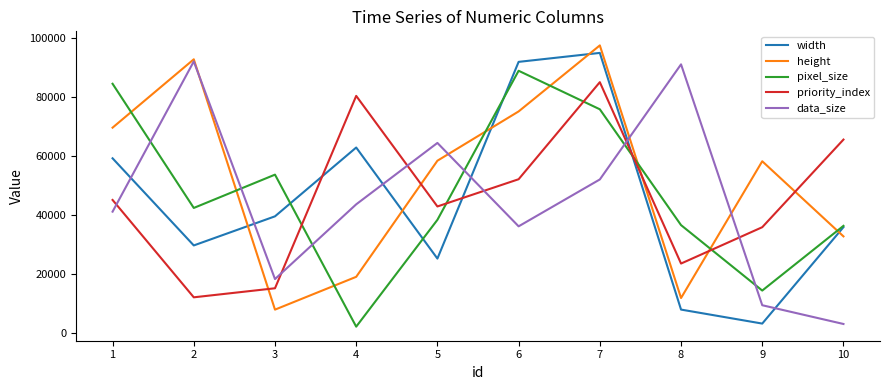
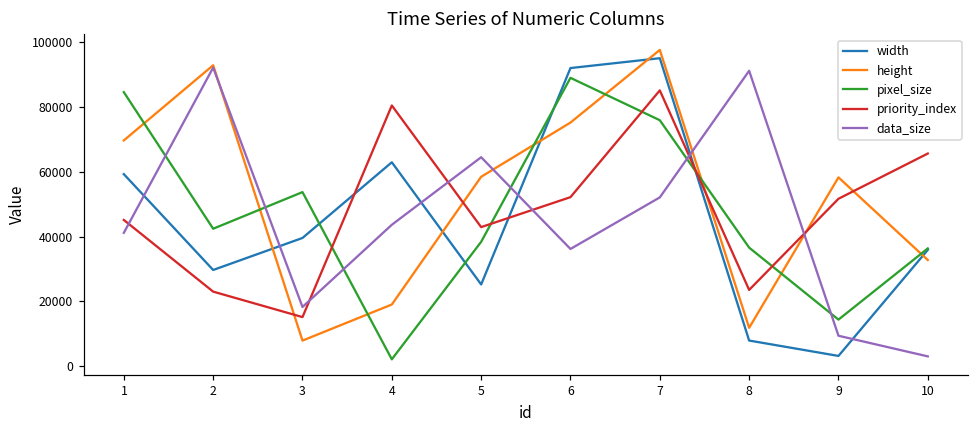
priority_index, 2: 12000 -> 23000
priority_index, 9: 36000 -> 52000
